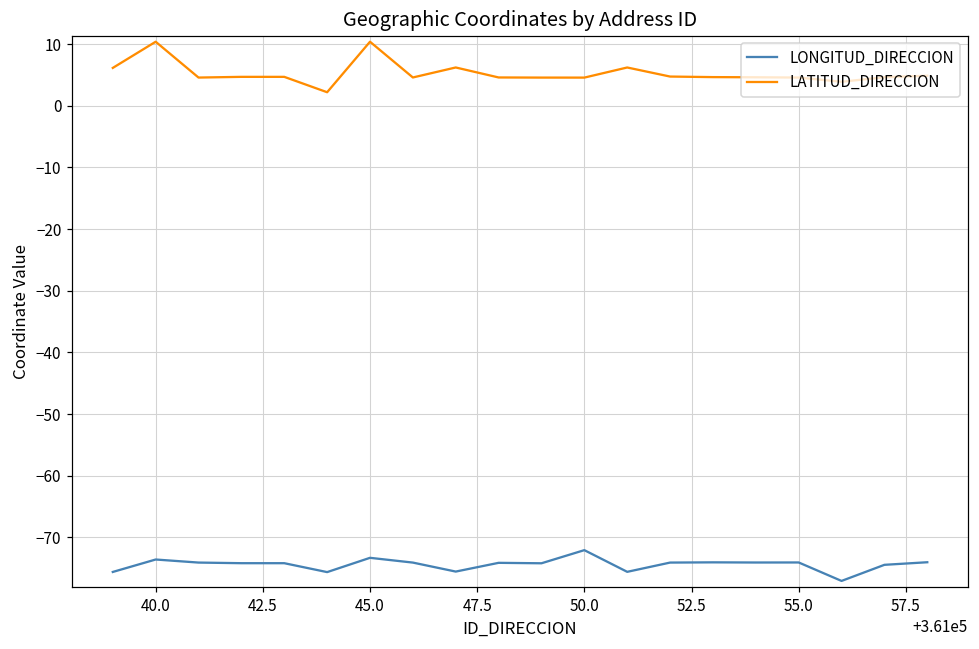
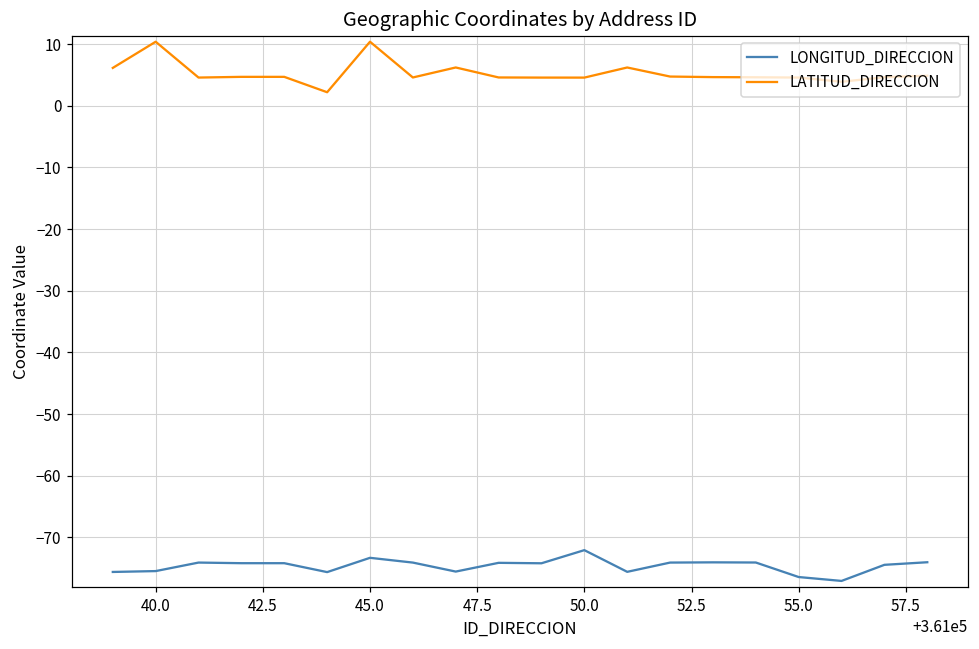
LONGITUD_DIRECCION, 40.0: -74 -> -75
LONGITUD_DIRECCION, 55.0: -74 -> -76
